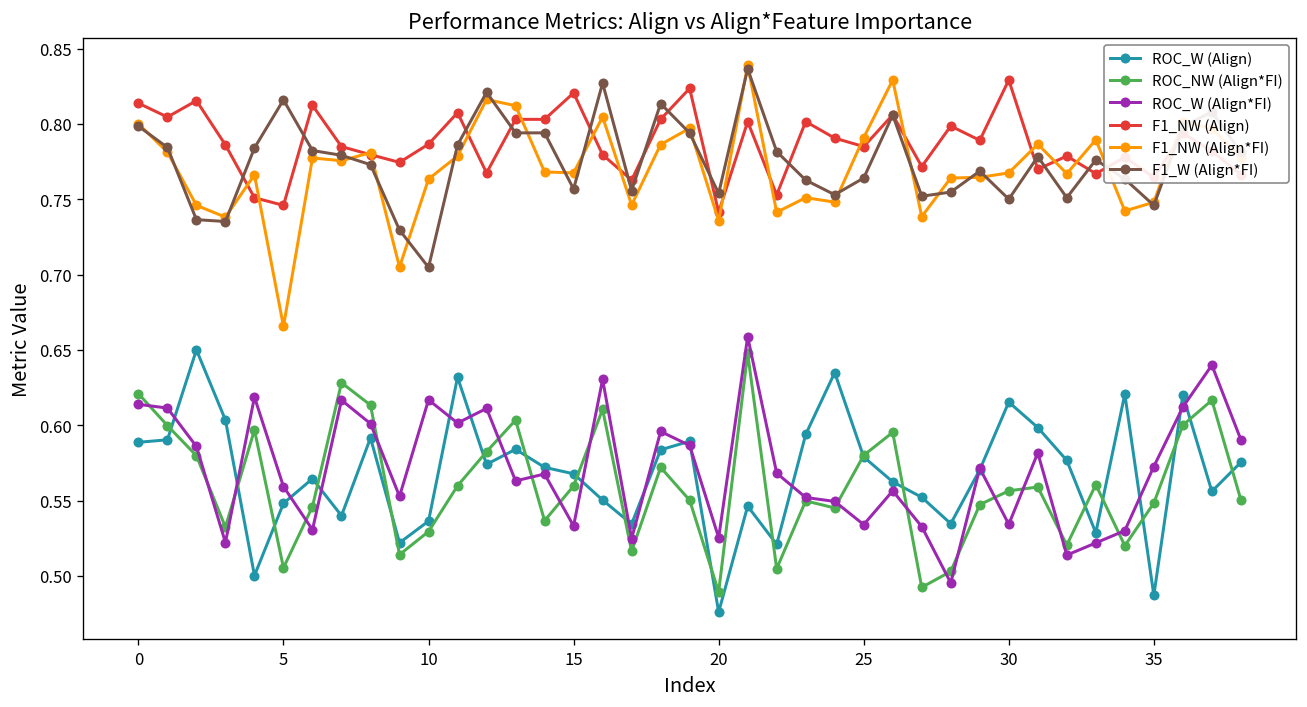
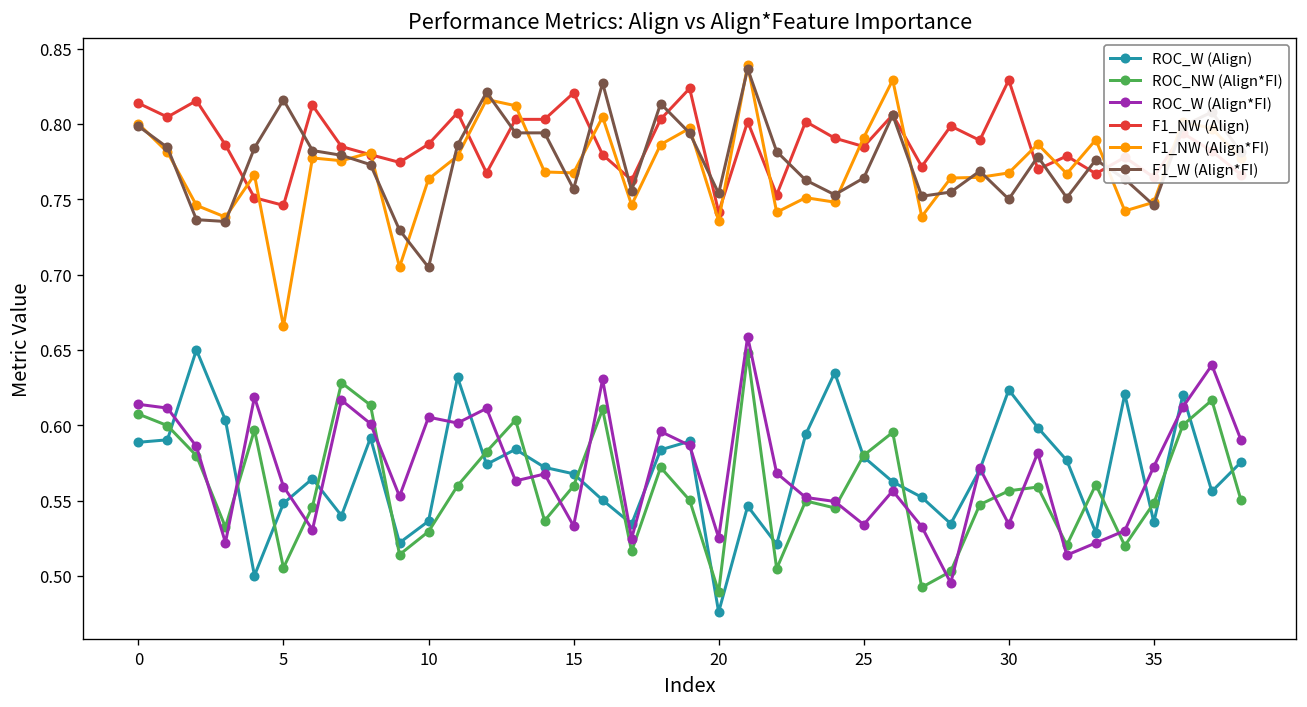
ROC_NW (Align*FI), 0: 0.621 -> 0.607
ROC_W (Align*FI), 10: 0.617 -> 0.605
ROC_W (Align), 30: 0.615 -> 0.623
ROC_W (Align), 35: 0.487 -> 0.536
